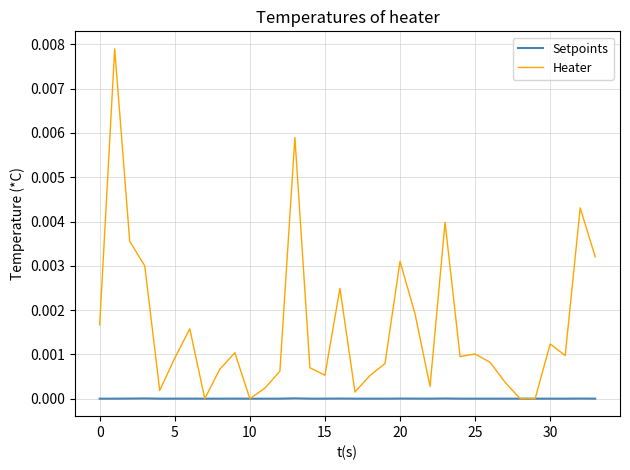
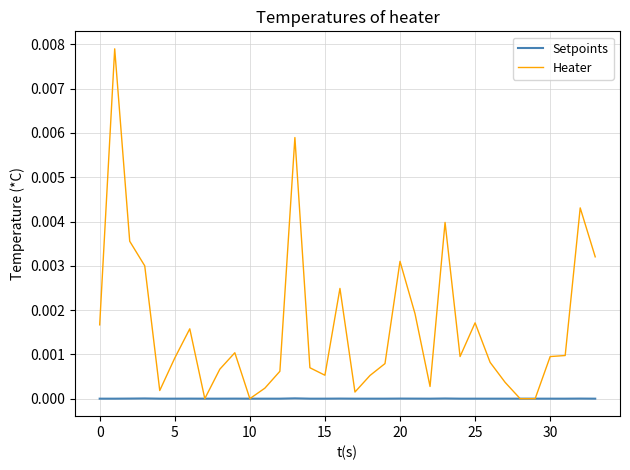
Heater, 25: 0.0010 -> 0.0017
Heater, 30: 0.0012 -> 0.0010
